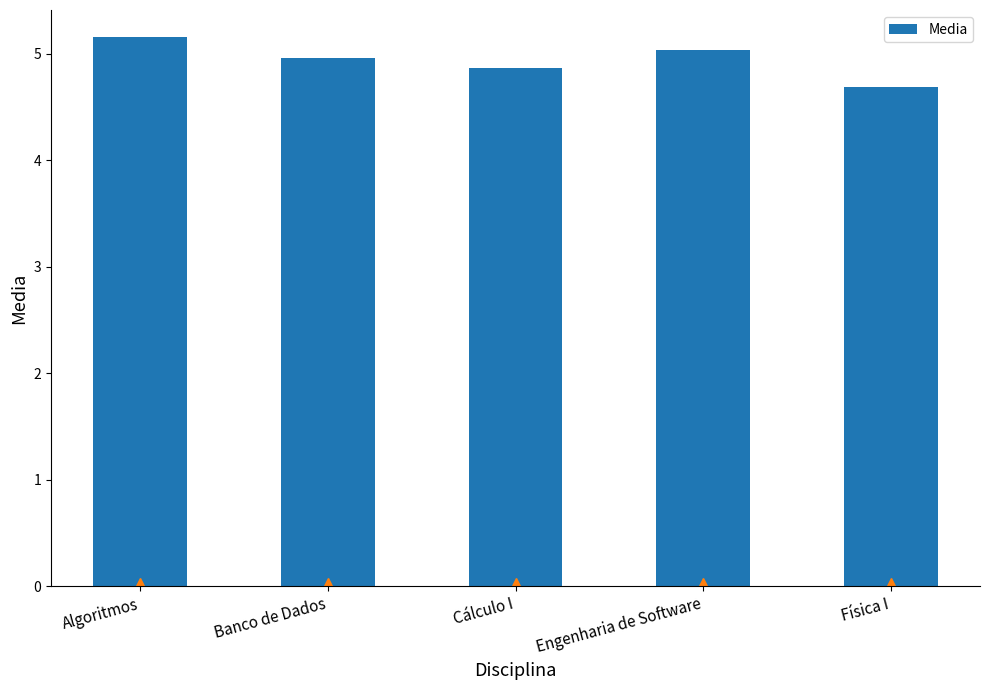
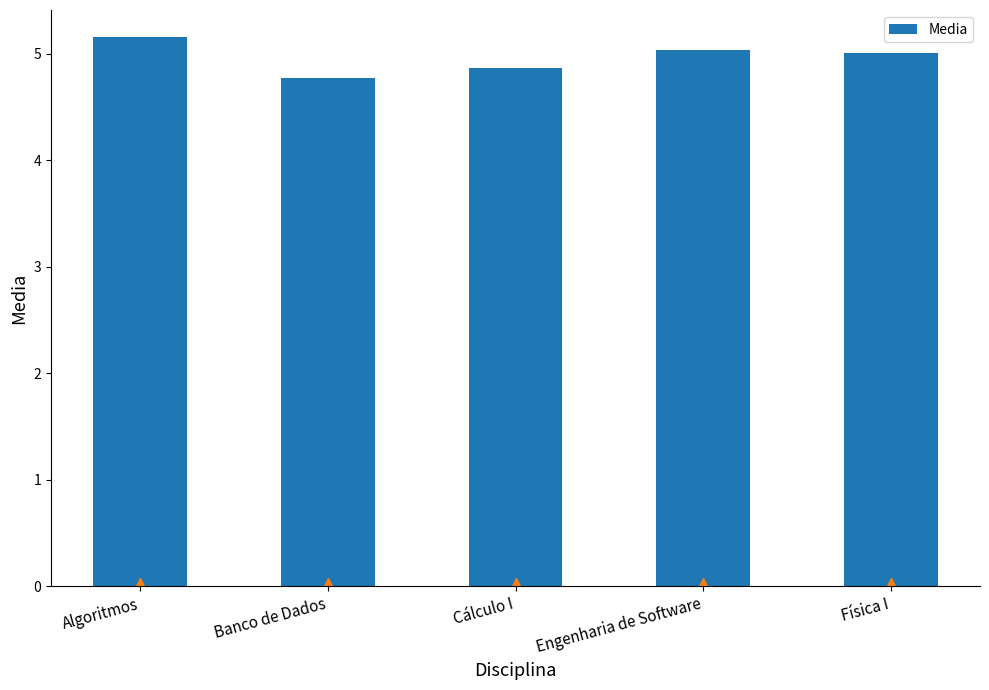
Media, Banco de Dados: 4.96 -> 4.77
Media, Física I: 4.69 -> 5.01
